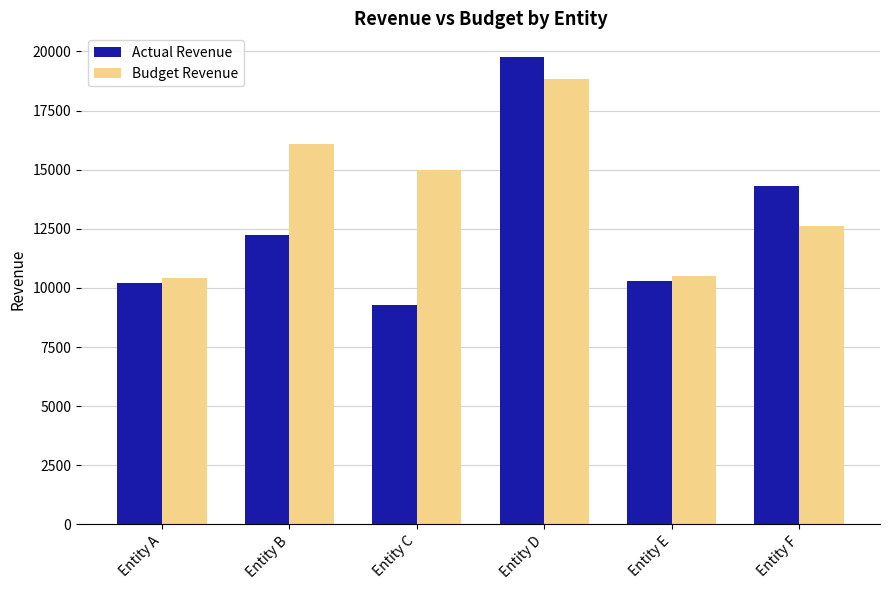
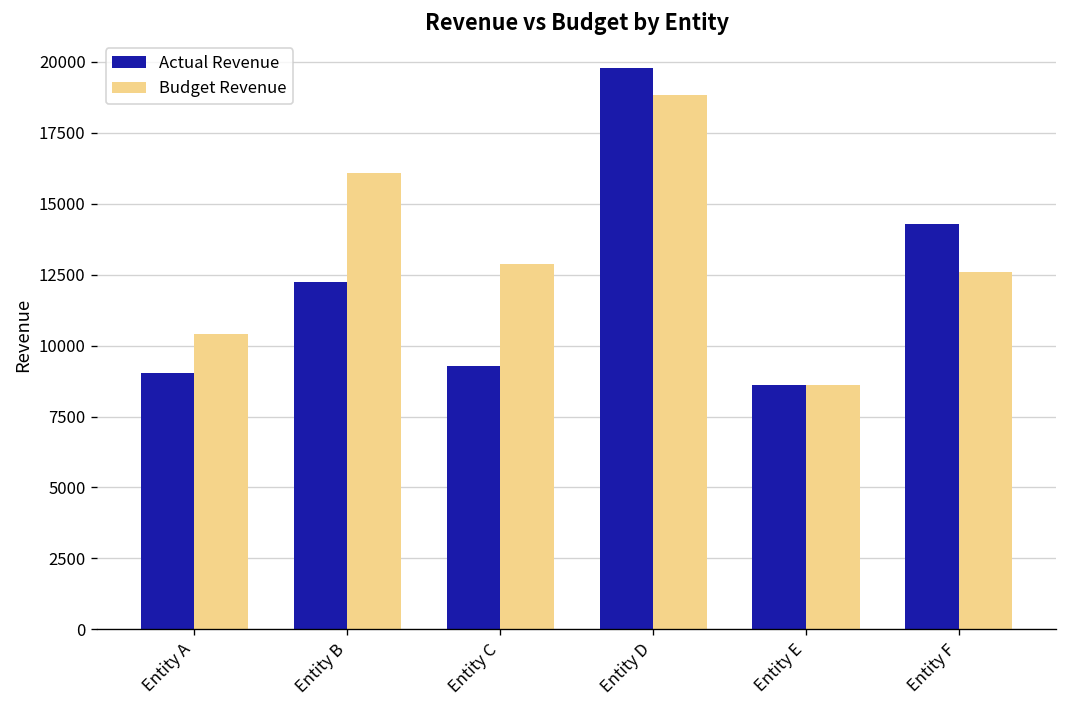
Actual Revenue, Entity A: 10200 -> 9000
Budget Revenue, Entity C: 15000 -> 12900
Actual Revenue, Entity E: 10300 -> 8600
Budget Revenue, Entity E: 10500 -> 8600
